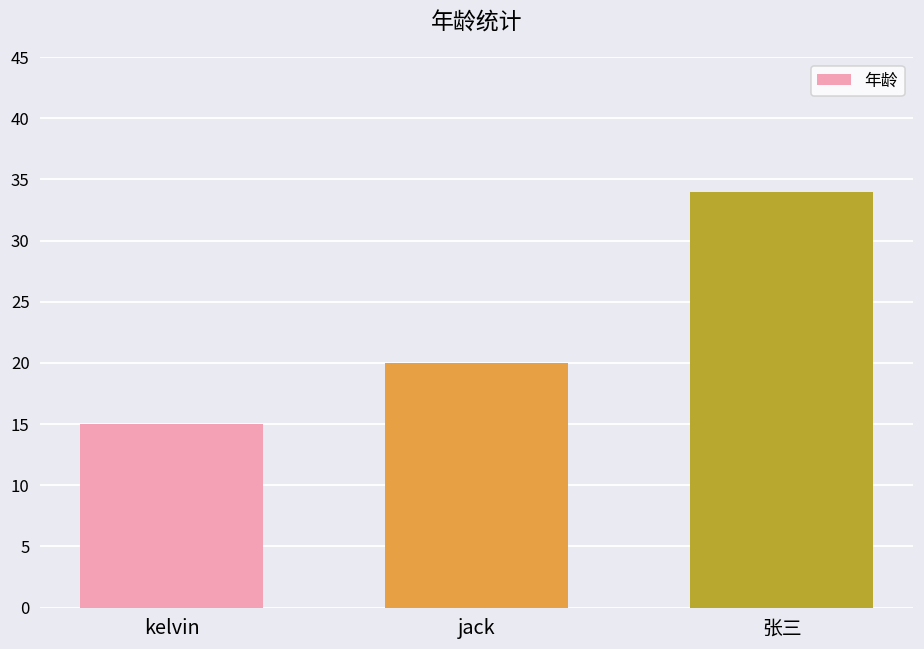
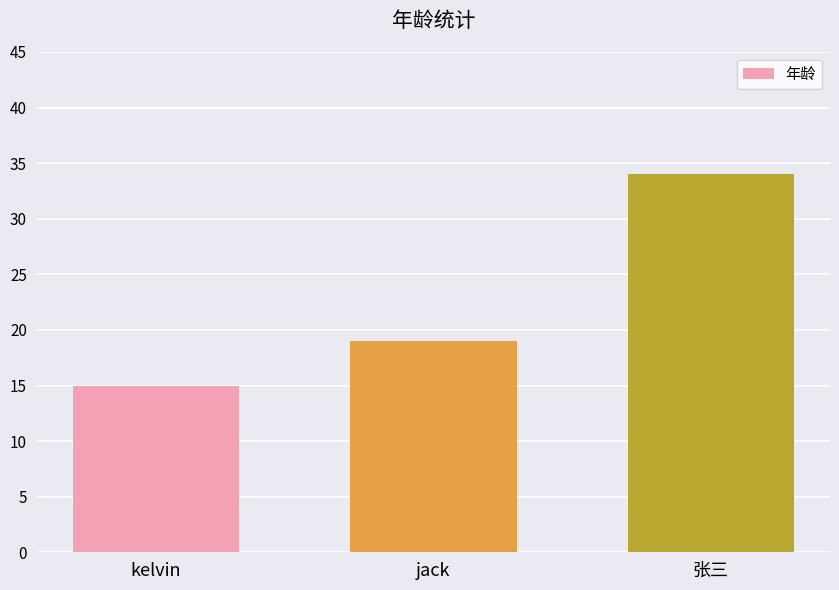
jack: 20 -> 19
